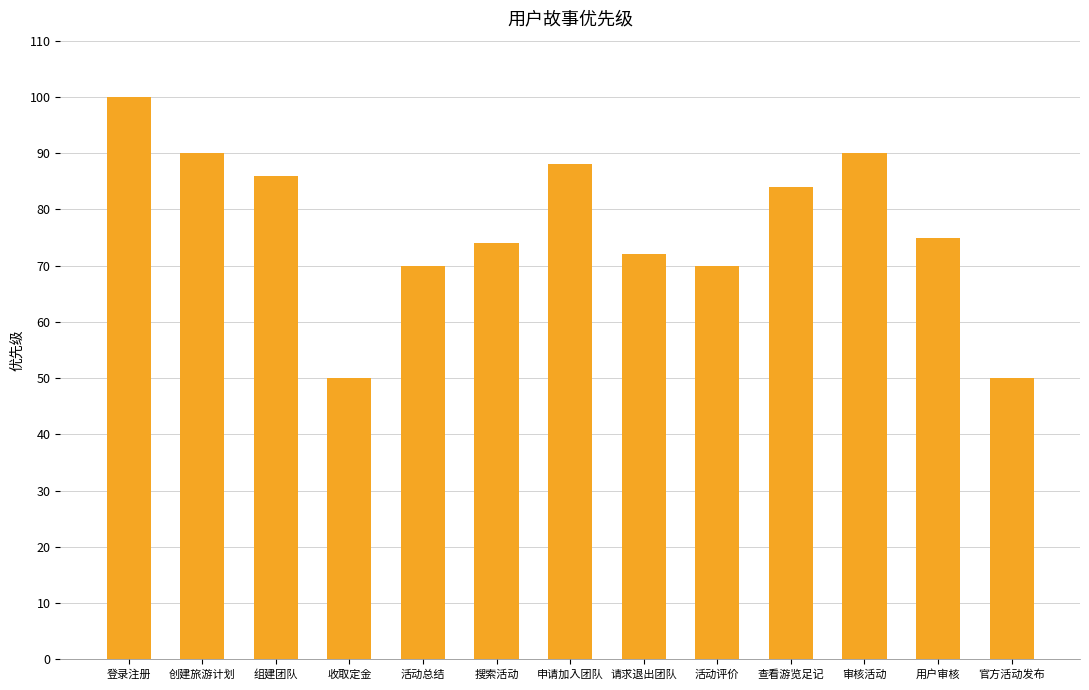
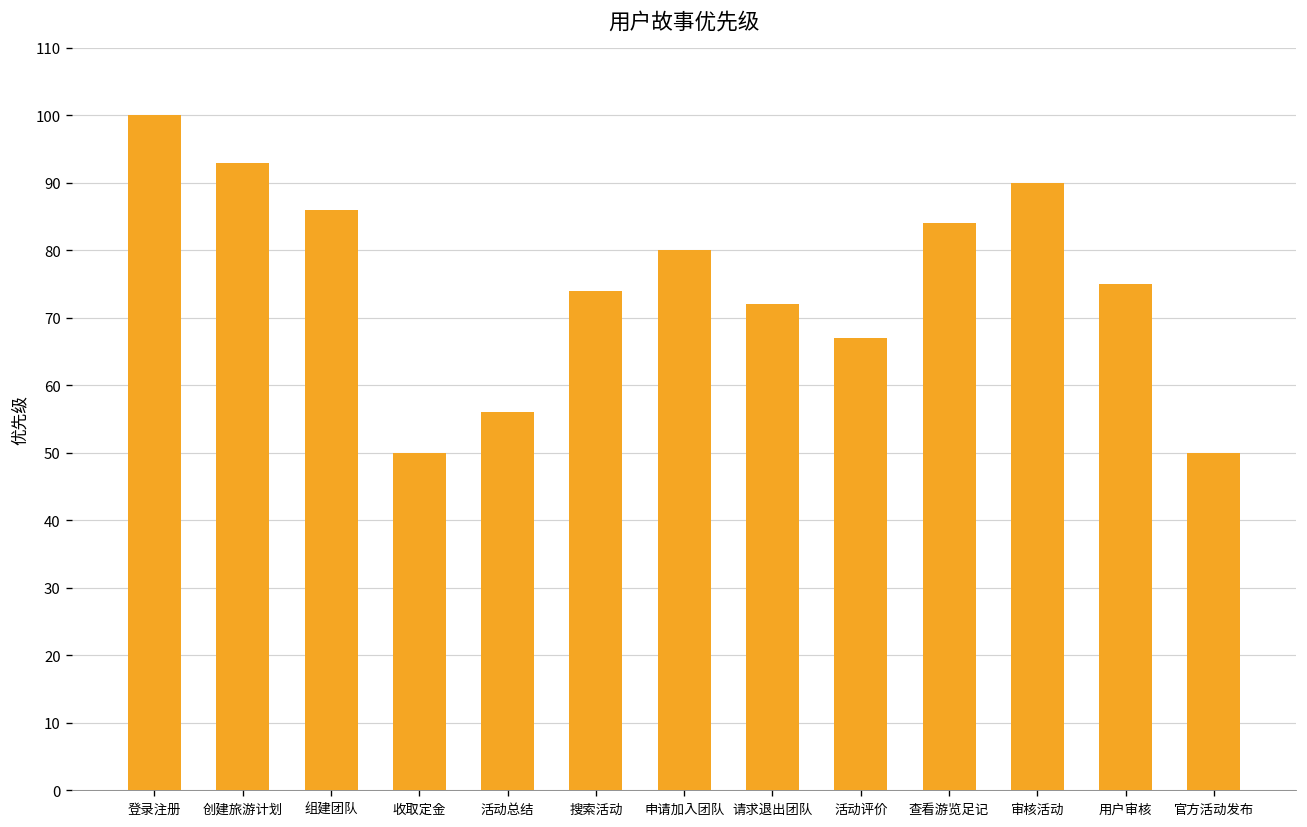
创建旅游计划: 90 -> 93
活动总结: 70 -> 56
申请加入团队: 88 -> 80
活动评价: 70 -> 67
